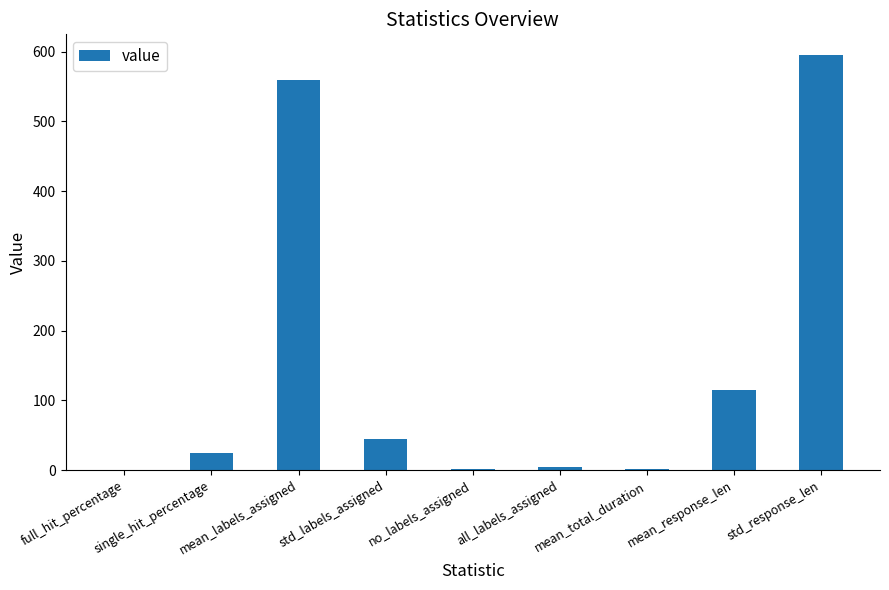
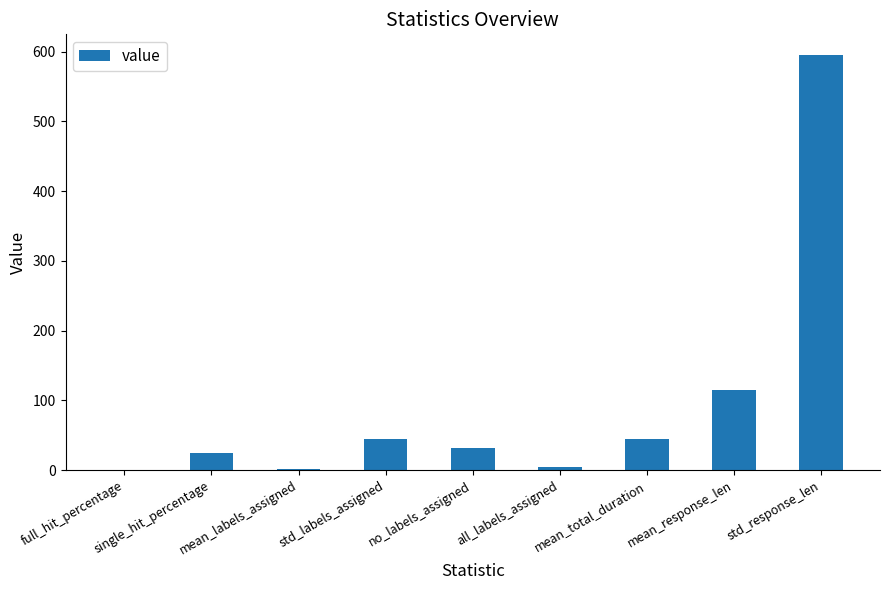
mean_labels_assigned: 560 -> 0
no_labels_assigned: 0 -> 30
mean_total_duration: 0 -> 50
